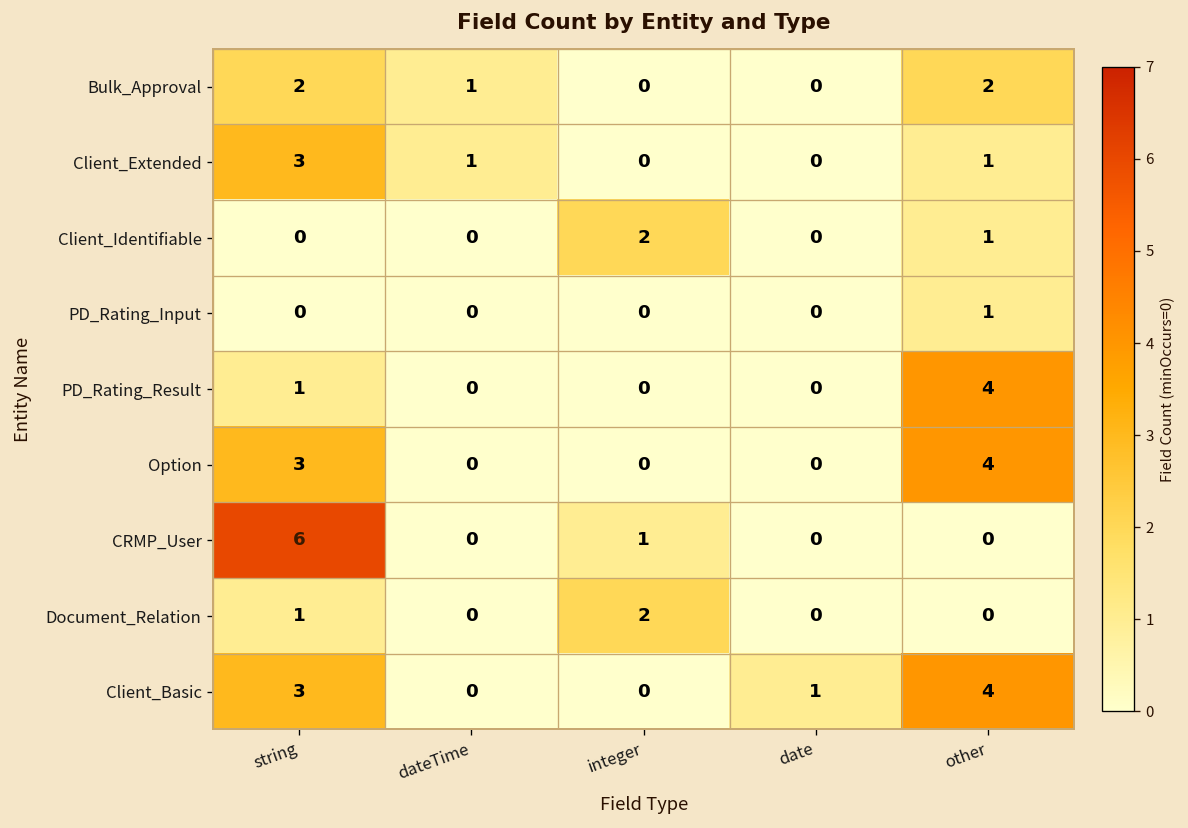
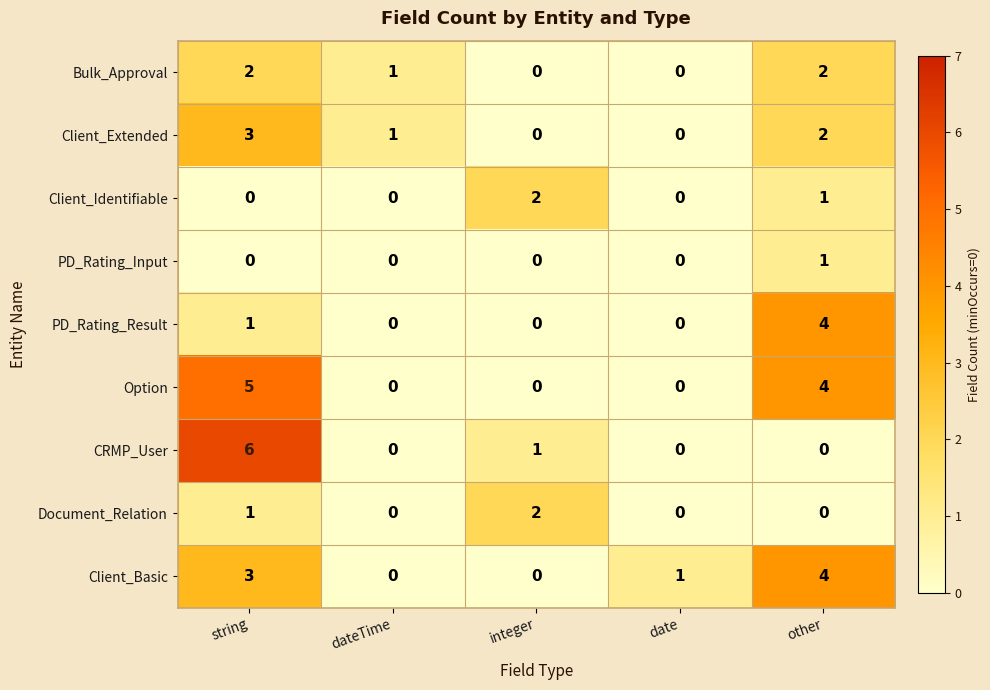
Client_Extended, other: 1 -> 2
Option, string: 3 -> 5
